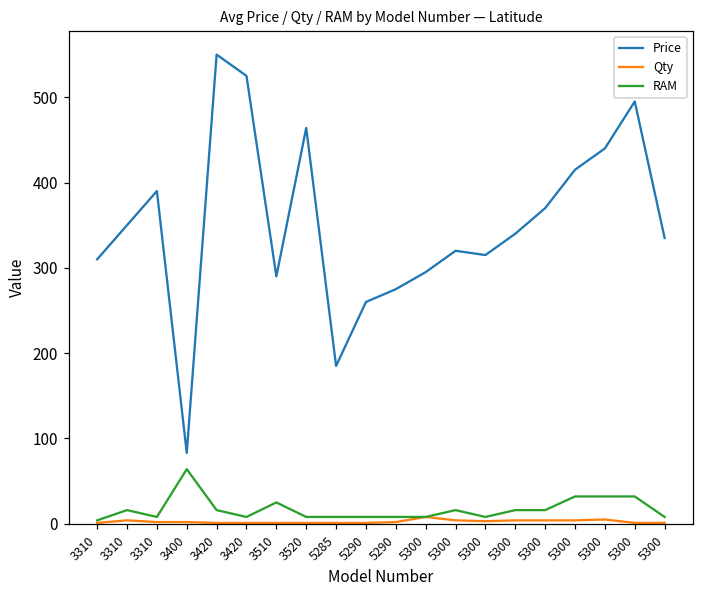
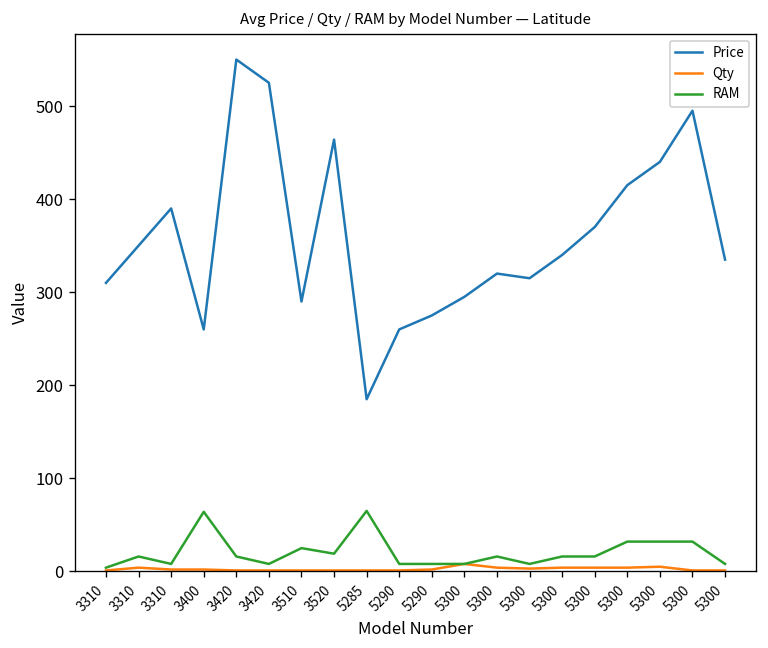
Price, 3400: 80 -> 260
RAM, 3520: 10 -> 20
RAM, 5285: 10 -> 70
